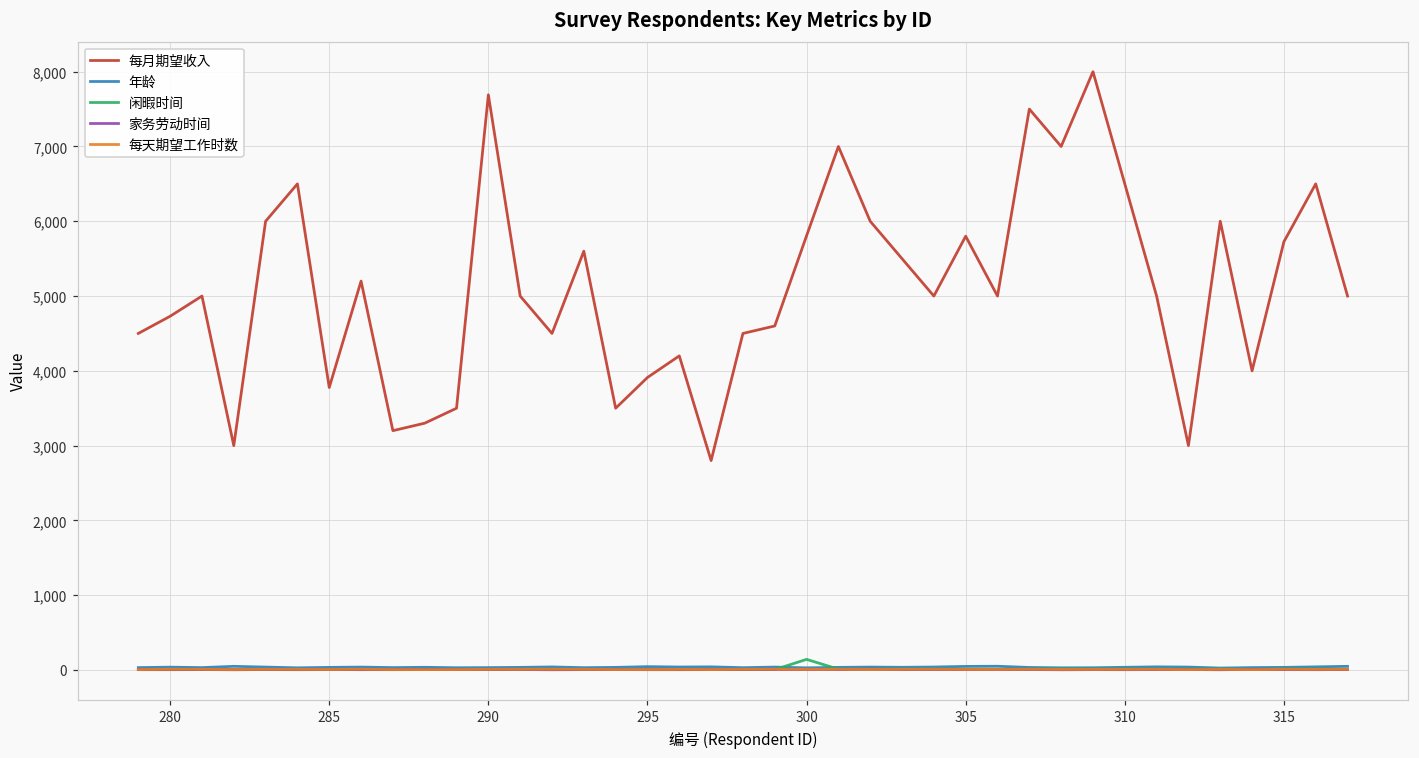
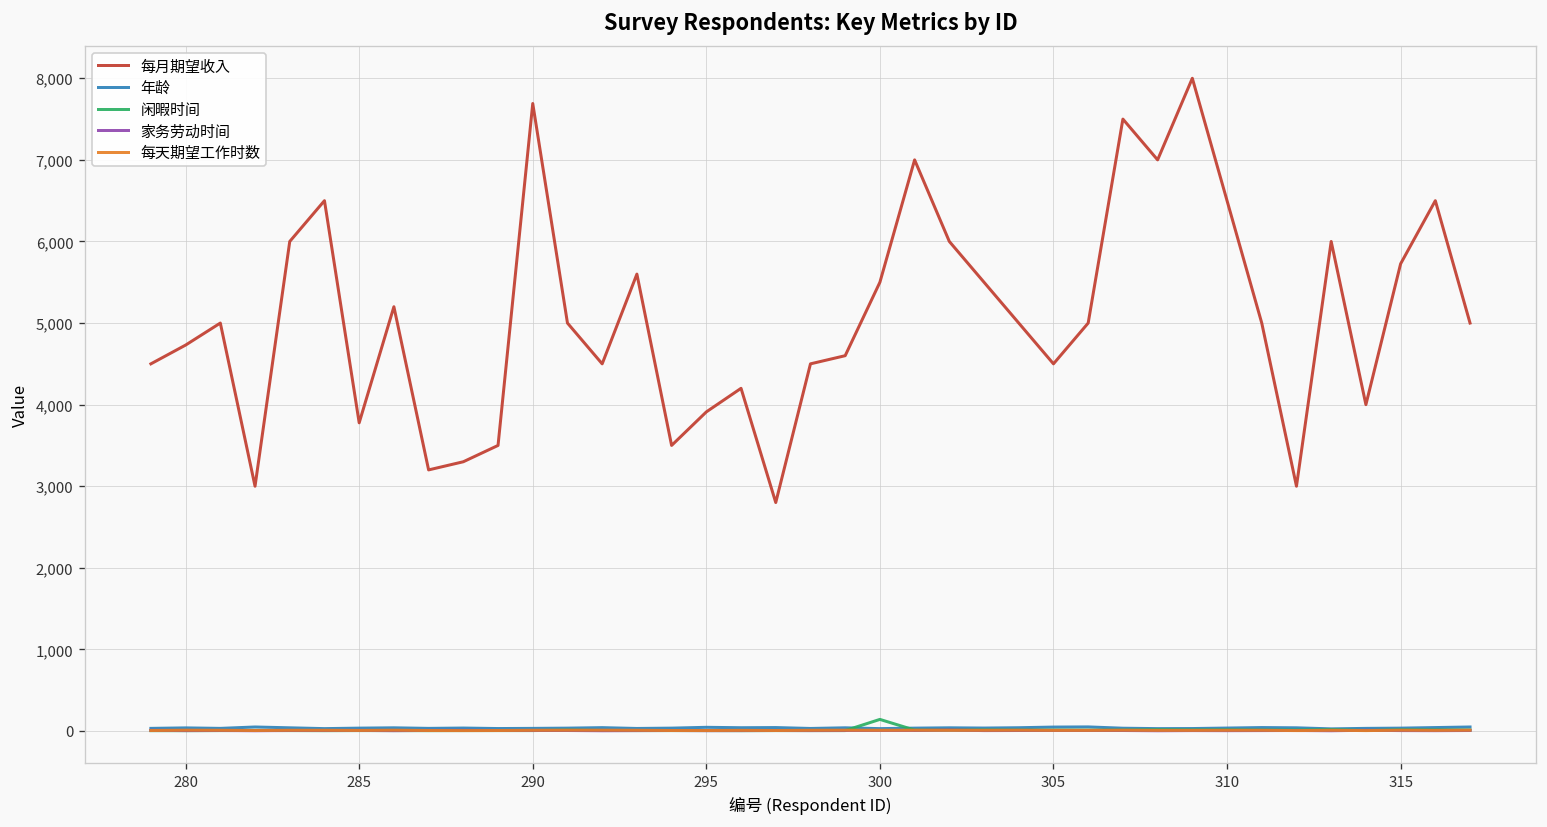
每月期望收入, 300: 5,800 -> 5,500
每月期望收入, 305: 5,800 -> 4,500
